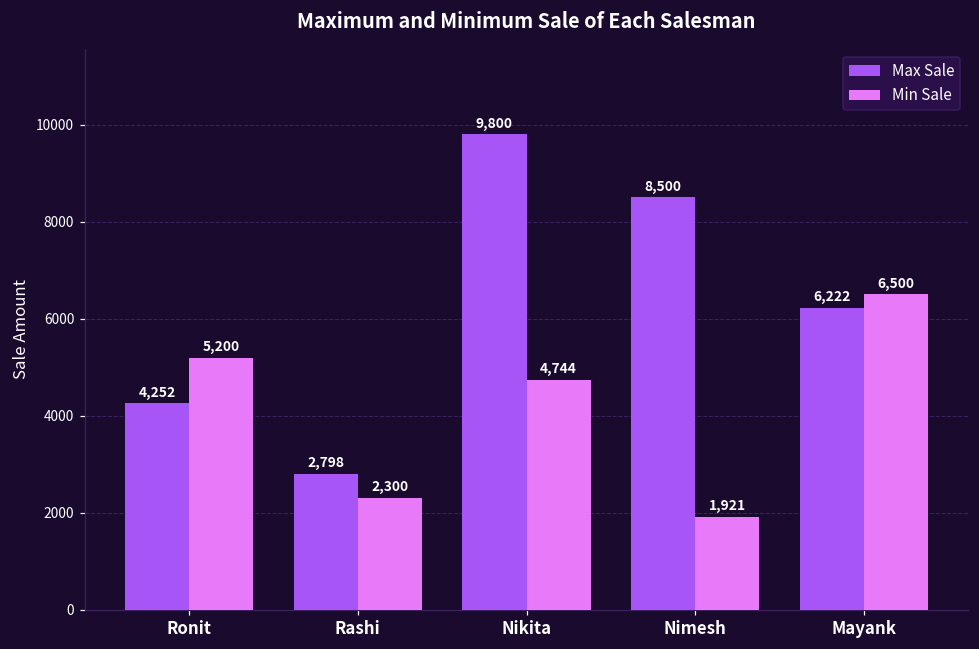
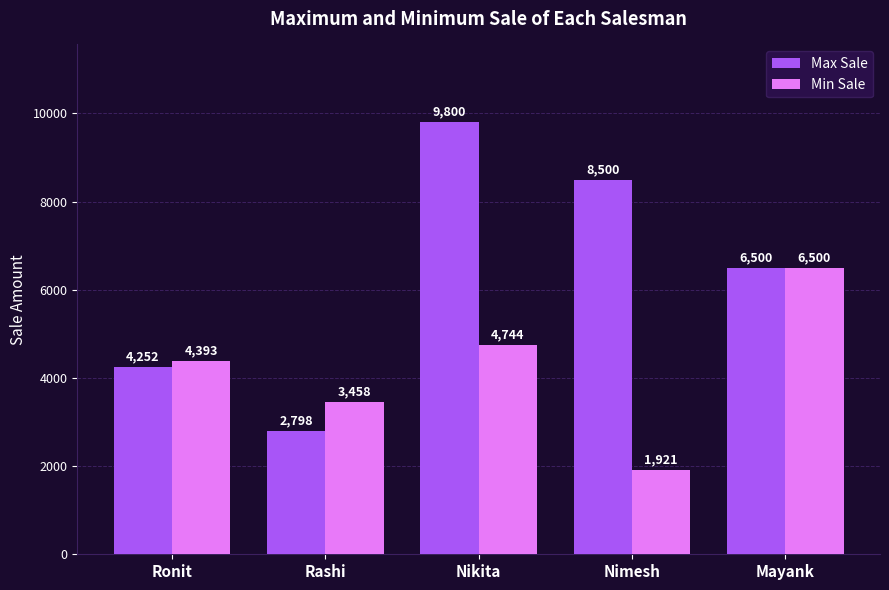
Min Sale, Ronit: 5,200 -> 4,393
Min Sale, Rashi: 2,300 -> 3,458
Max Sale, Mayank: 6,222 -> 6,500
